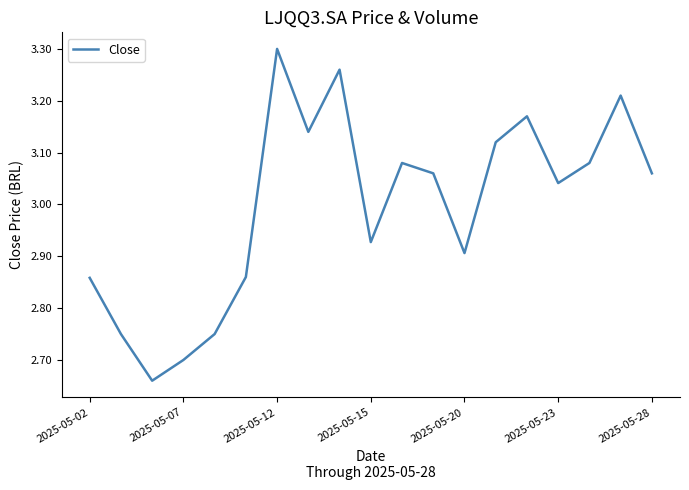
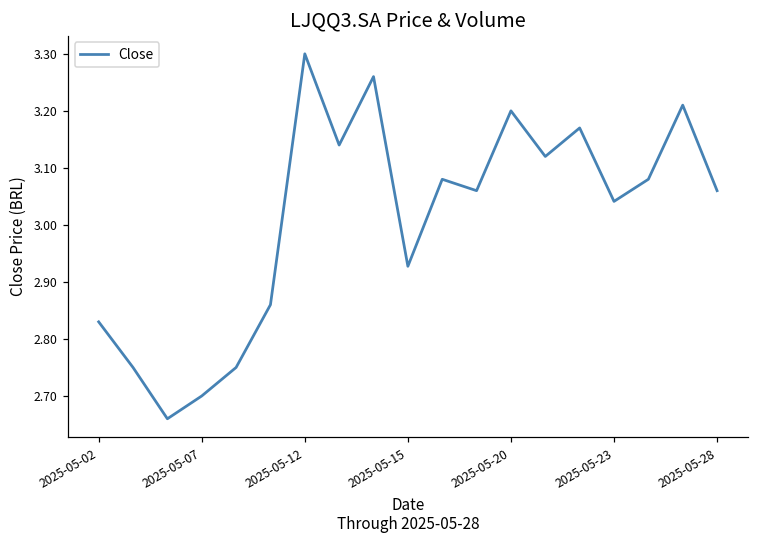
2025-05-02: 2.86 -> 2.83
2025-05-20: 2.91 -> 3.20
